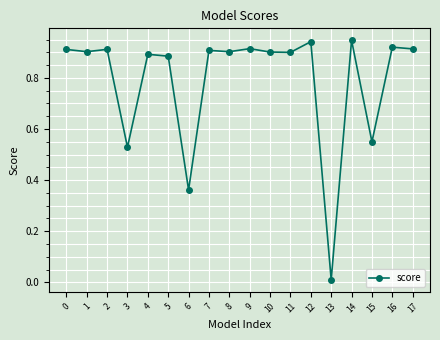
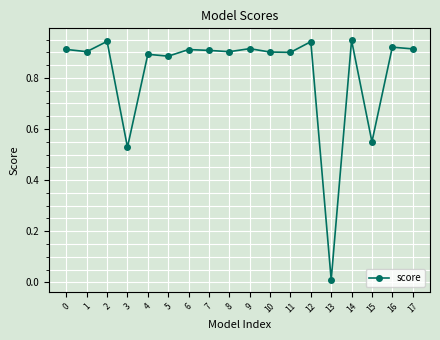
2: 0.91 -> 0.94
6: 0.36 -> 0.91
